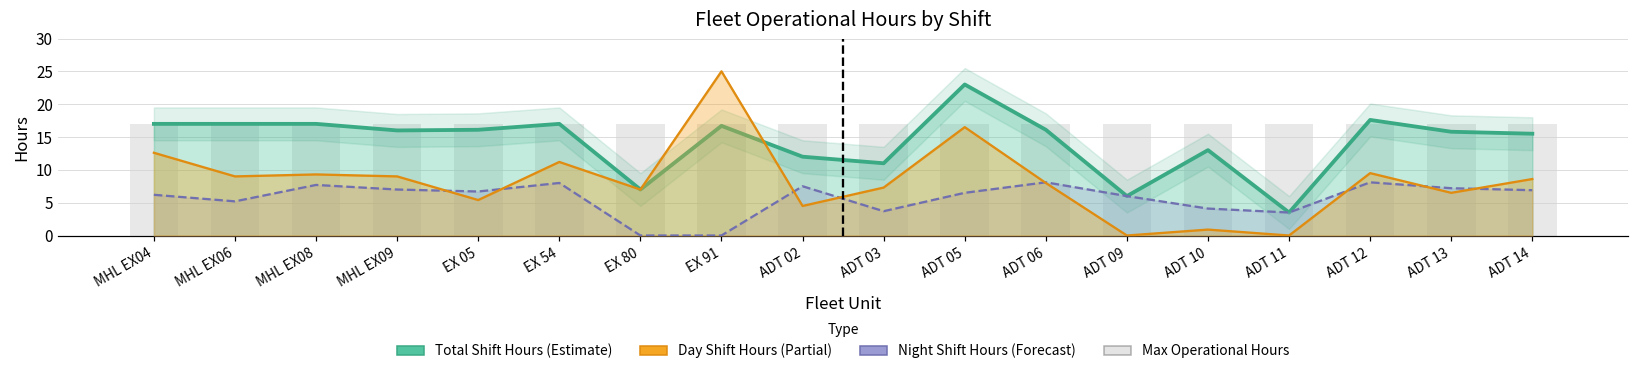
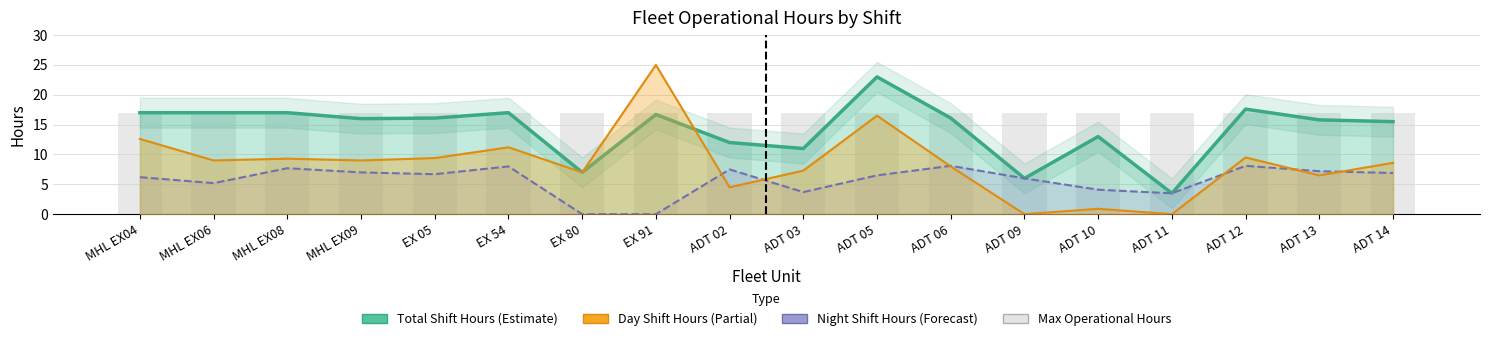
Day Shift Hours (Partial), EX 05: 5 -> 9
